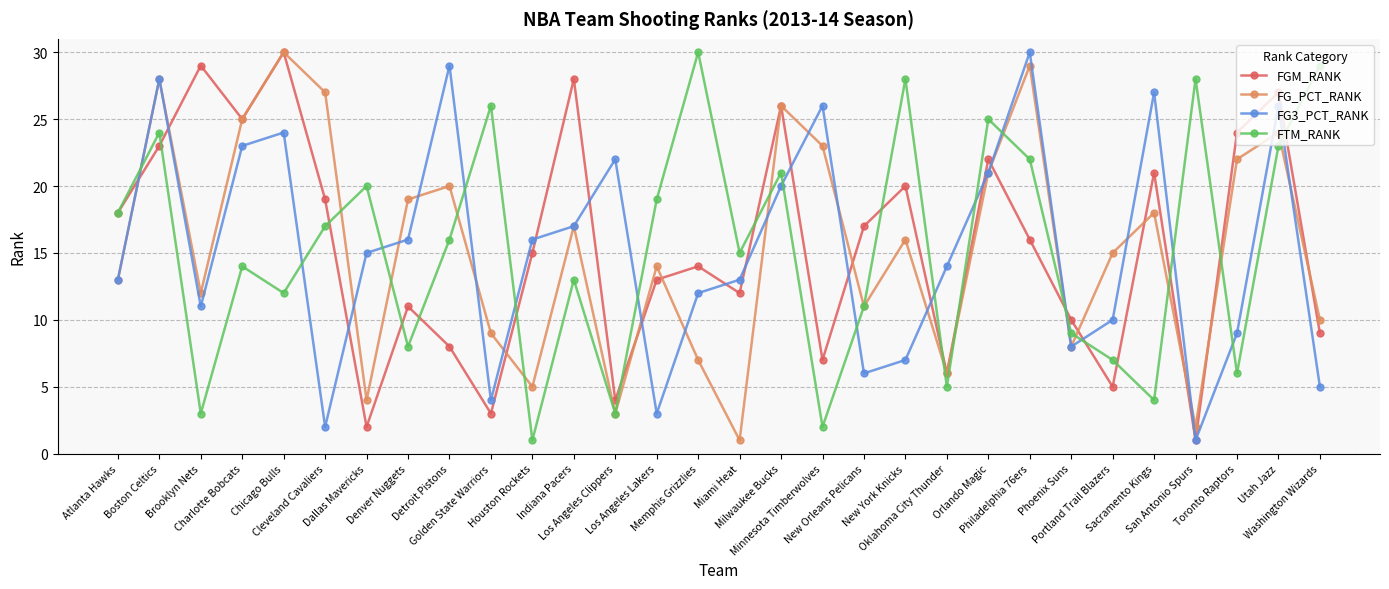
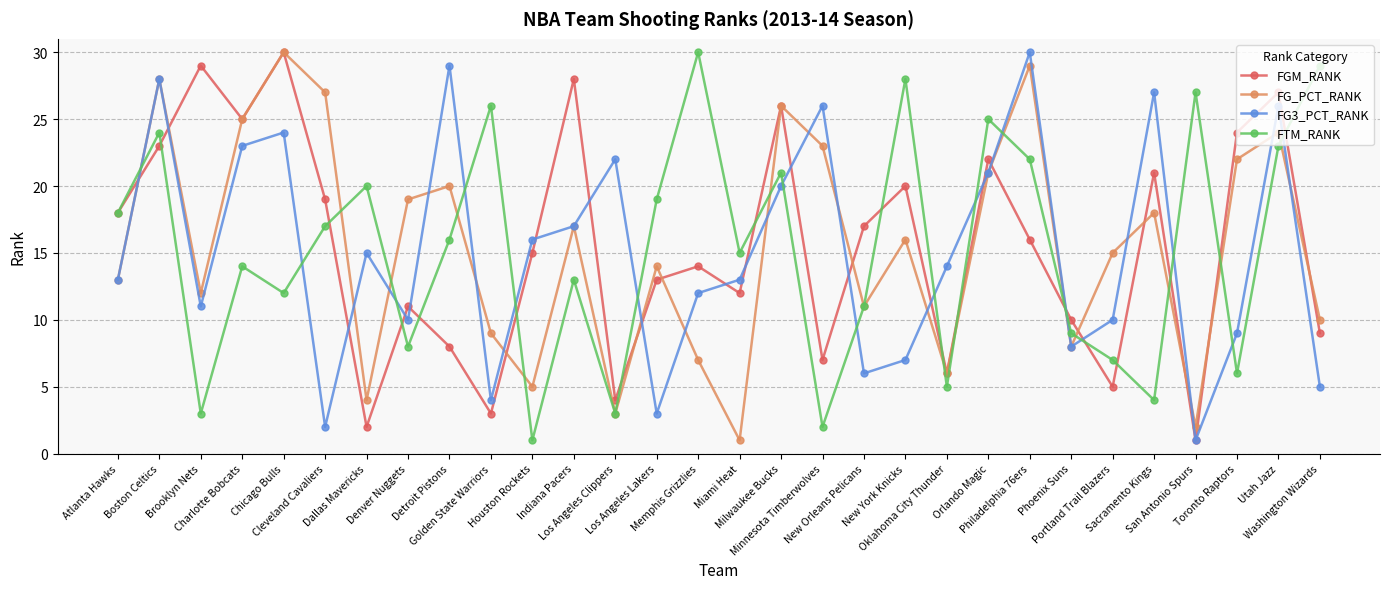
FG3_PCT_RANK, Denver Nuggets: 16 -> 10
FTM_RANK, San Antonio Spurs: 28 -> 27
